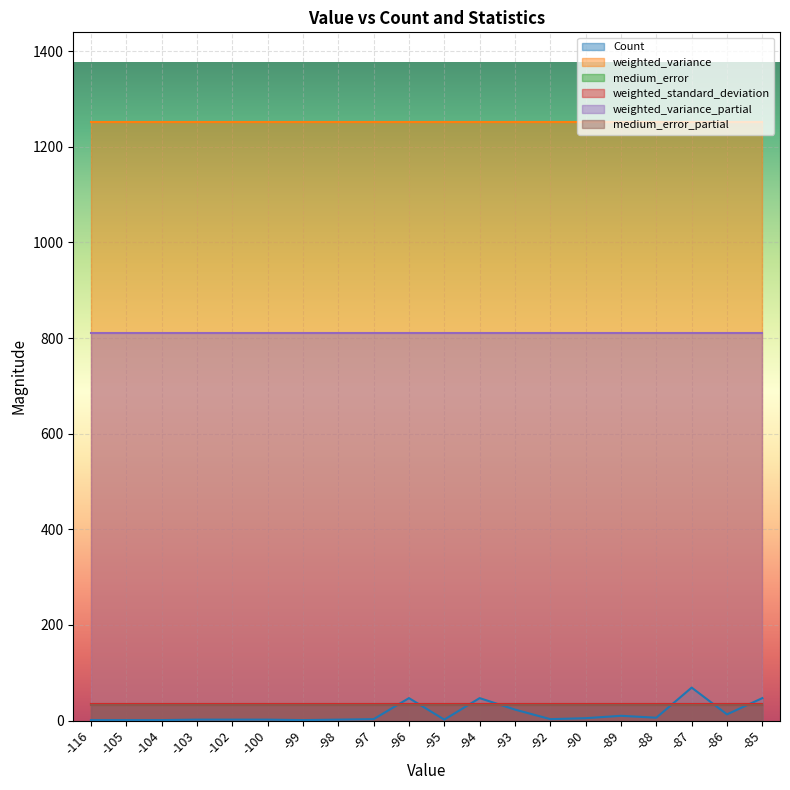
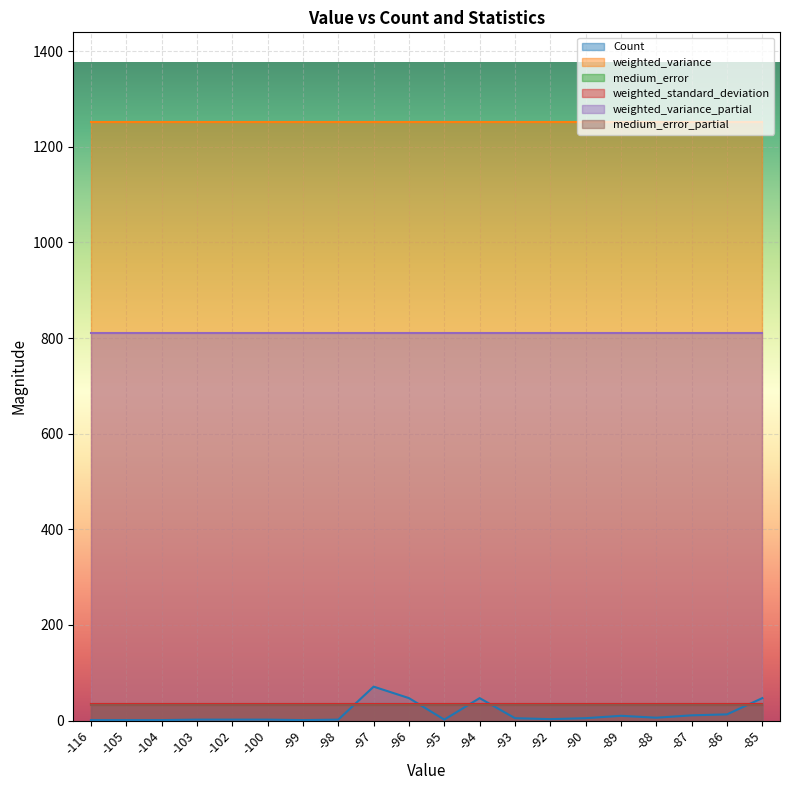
Count, -97: 0 -> 70
Count, -93: 20 -> 10
Count, -87: 70 -> 10
